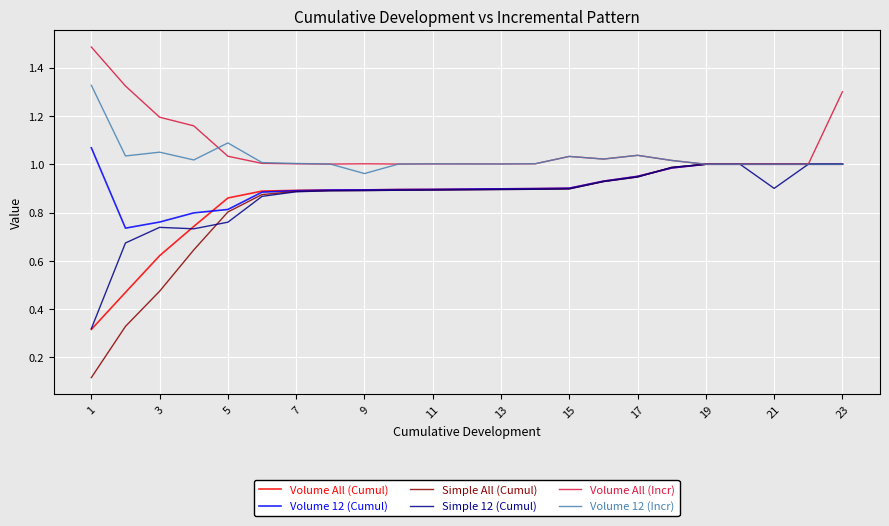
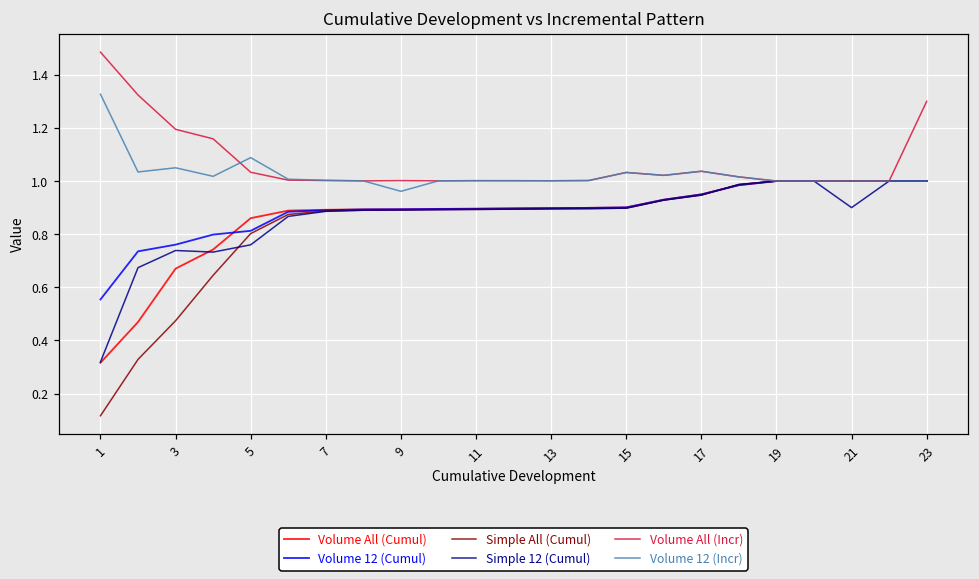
Volume 12 (Cumul), 1: 1.07 -> 0.55
Volume All (Cumul), 3: 0.62 -> 0.67
